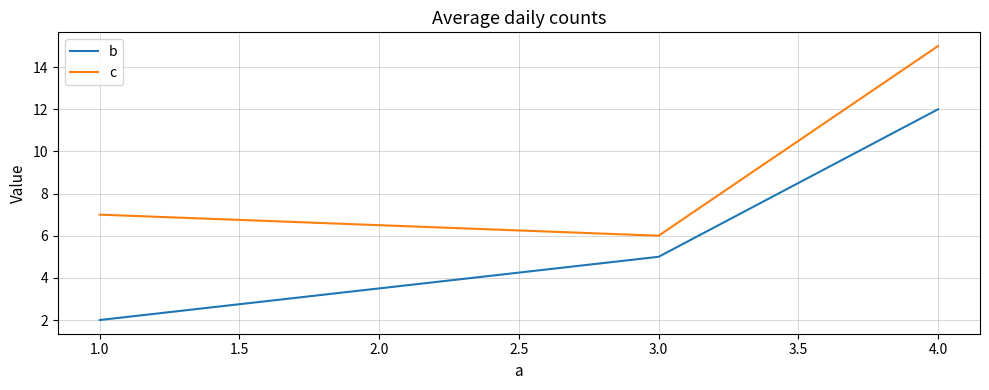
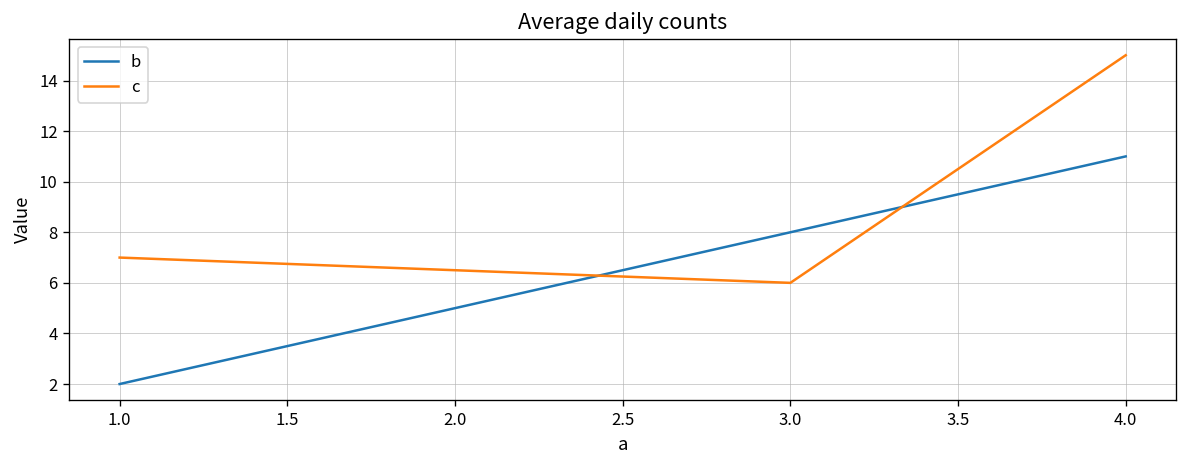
b, 3.0: 5 -> 8
b, 4.0: 12 -> 11
